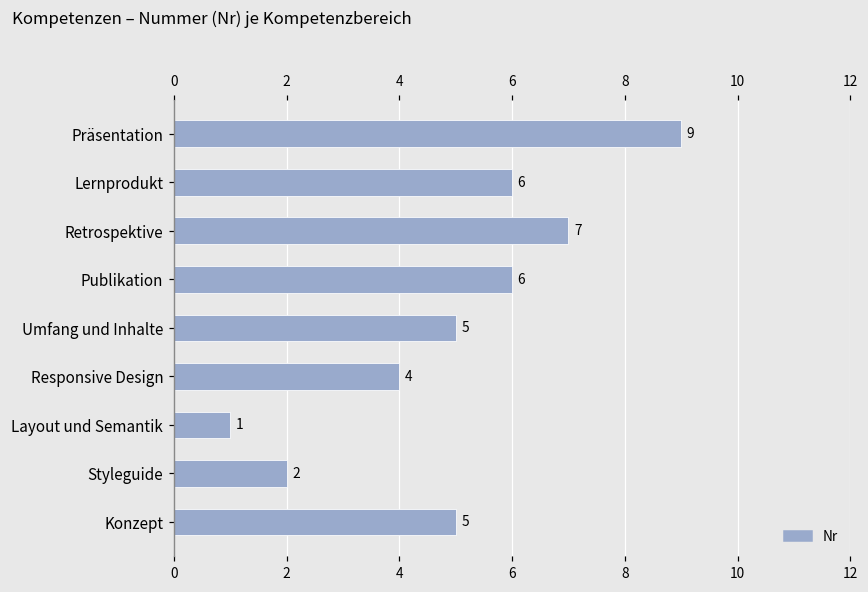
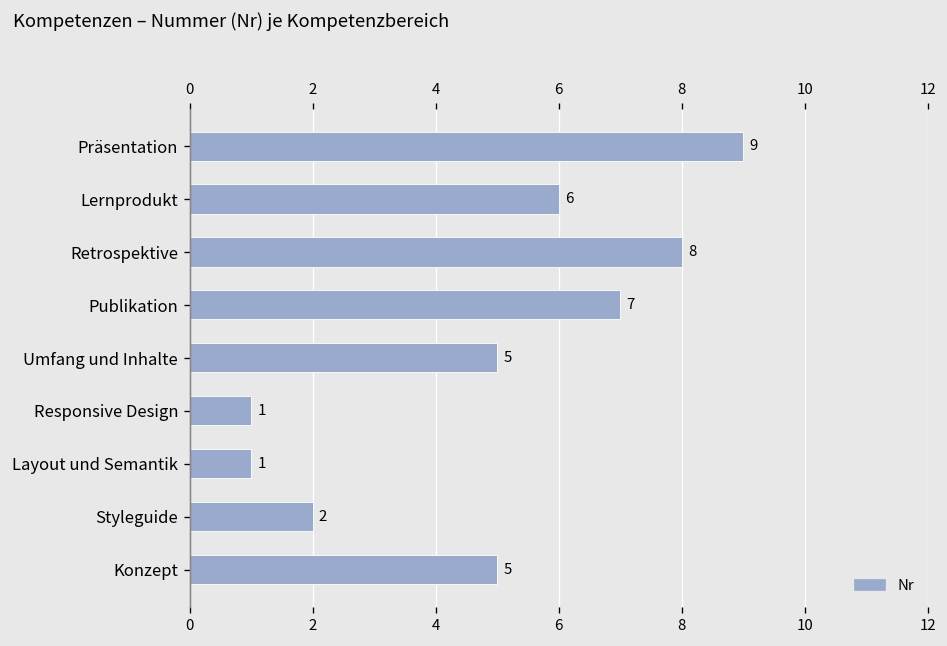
Retrospektive: 7 -> 8
Publikation: 6 -> 7
Responsive Design: 4 -> 1
